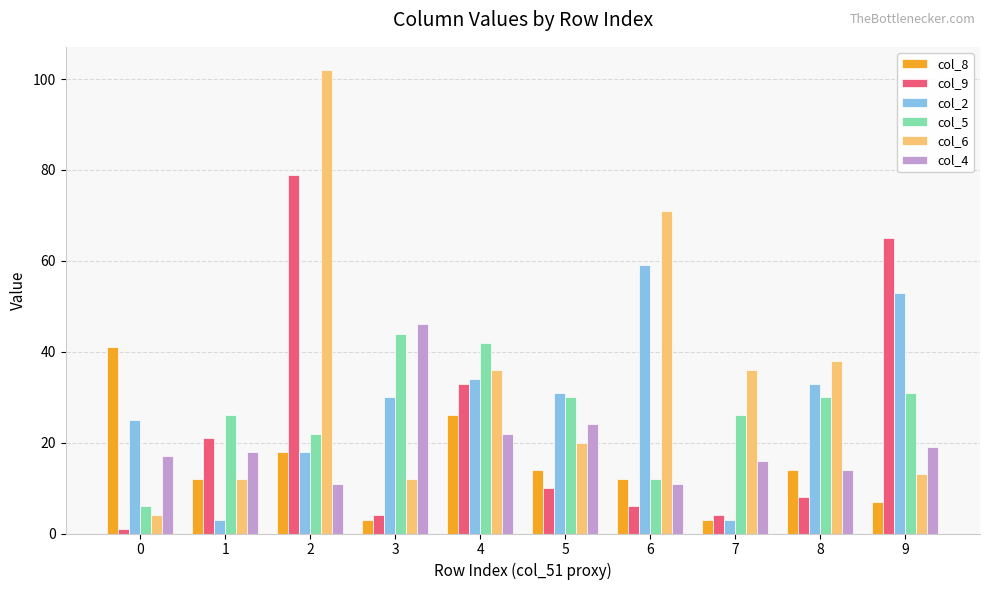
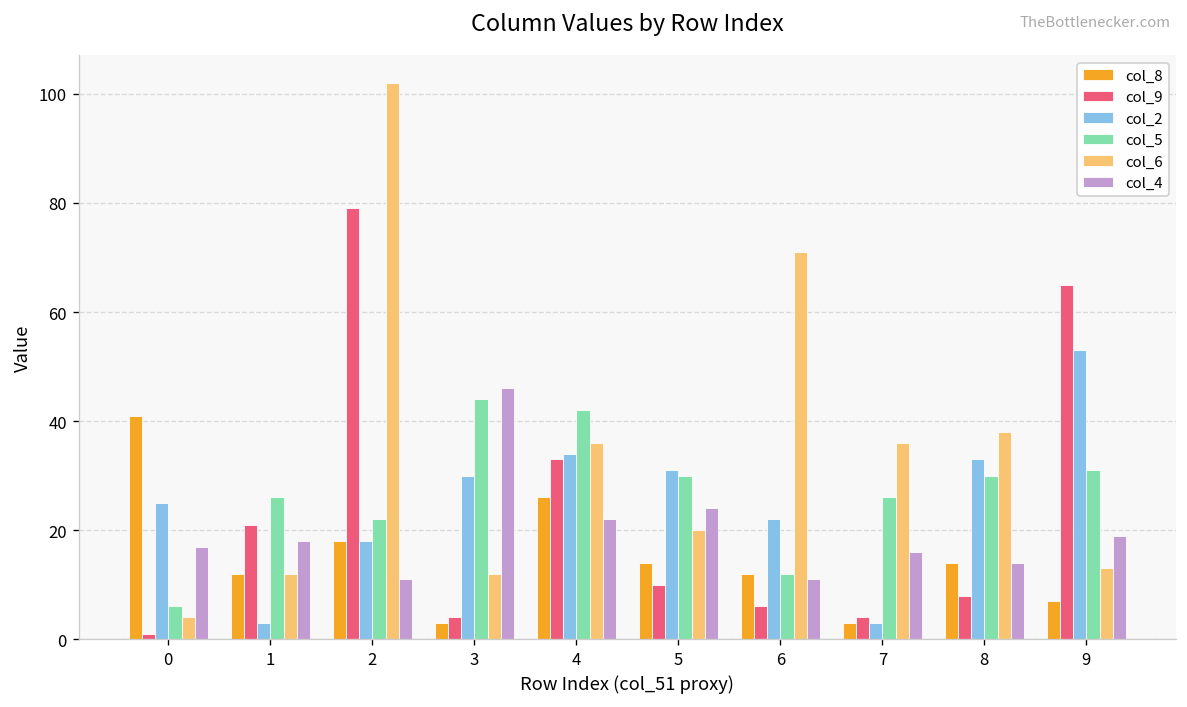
col_2, 6: 59 -> 22
